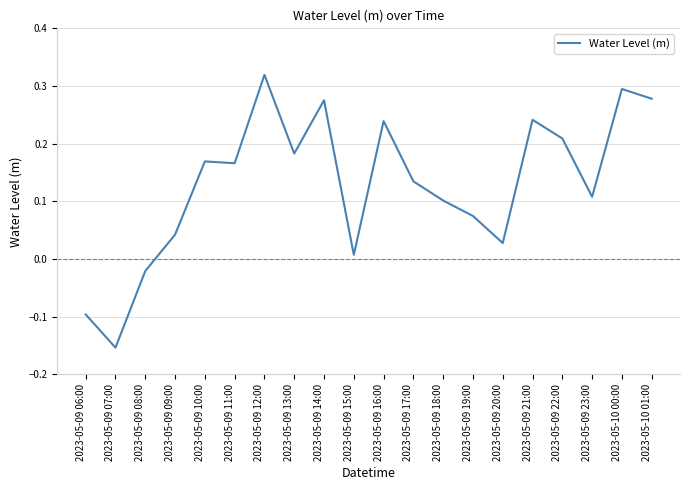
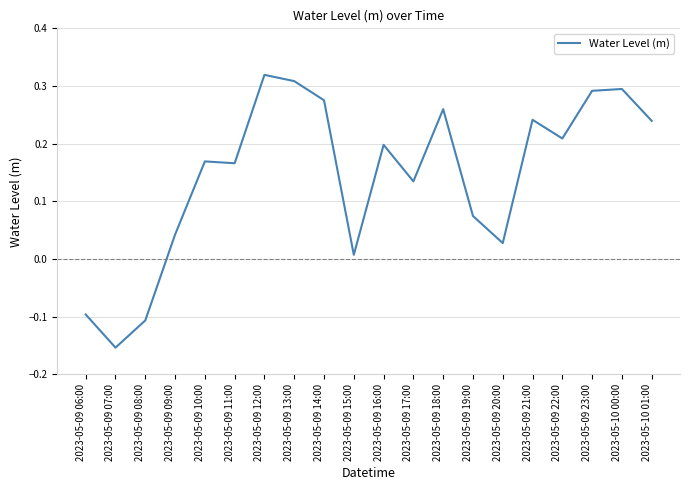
2023-05-09 08:00: -0.02 -> -0.11
2023-05-09 13:00: 0.18 -> 0.31
2023-05-09 16:00: 0.24 -> 0.20
2023-05-09 18:00: 0.10 -> 0.26
2023-05-09 23:00: 0.11 -> 0.29
2023-05-10 01:00: 0.28 -> 0.24
